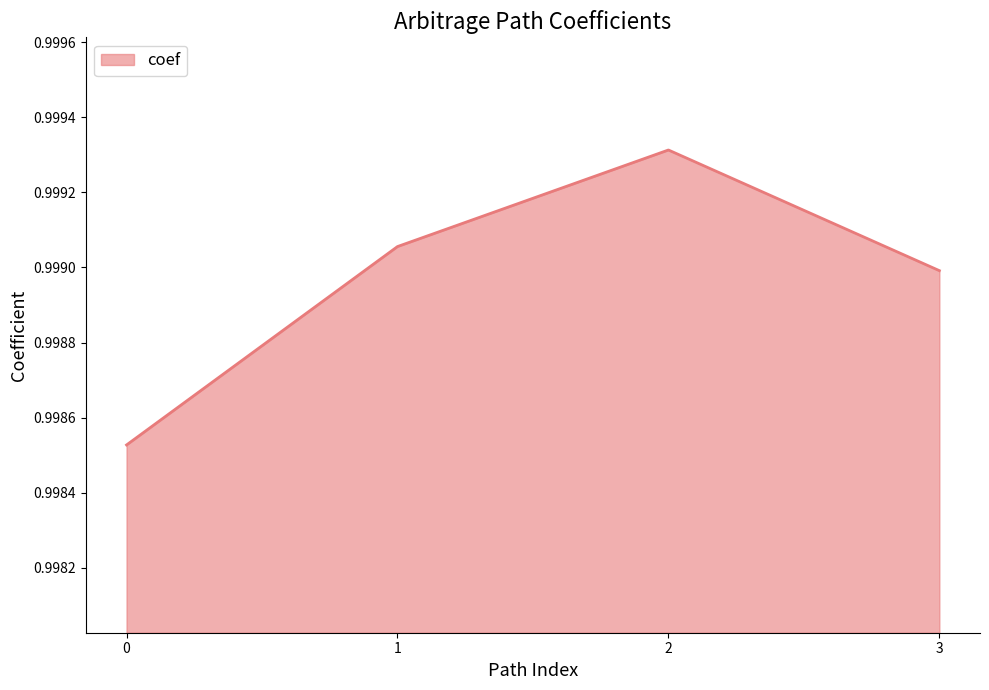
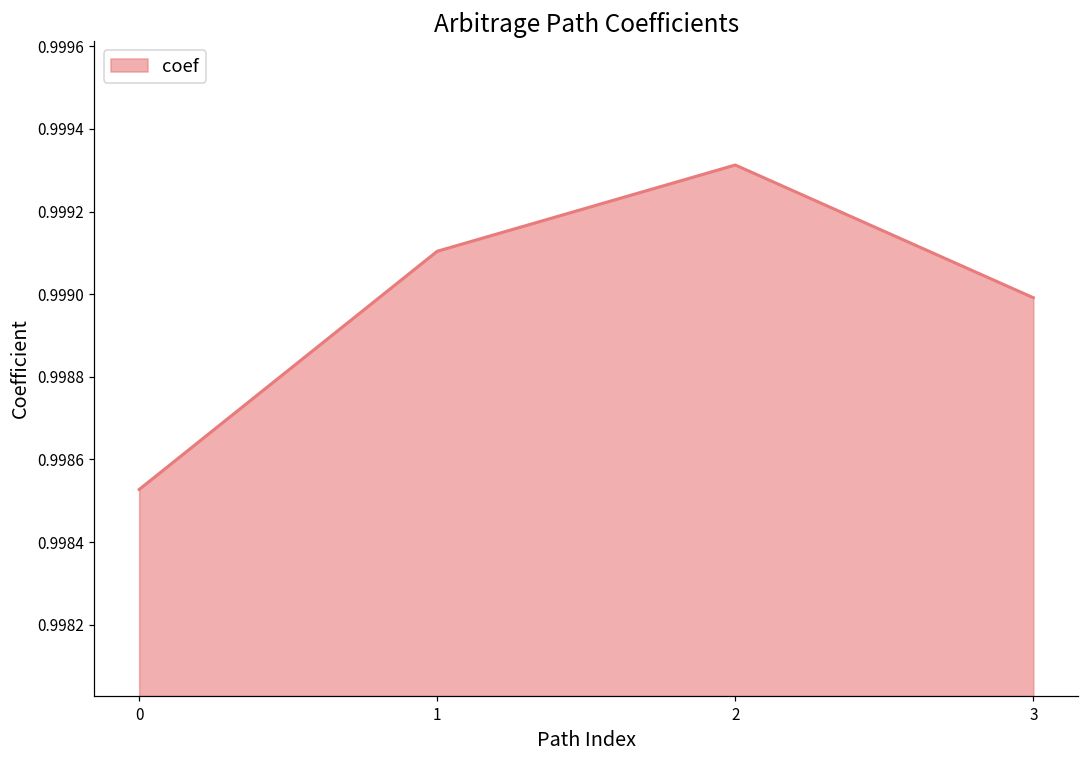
1: 0.99906 -> 0.99910
